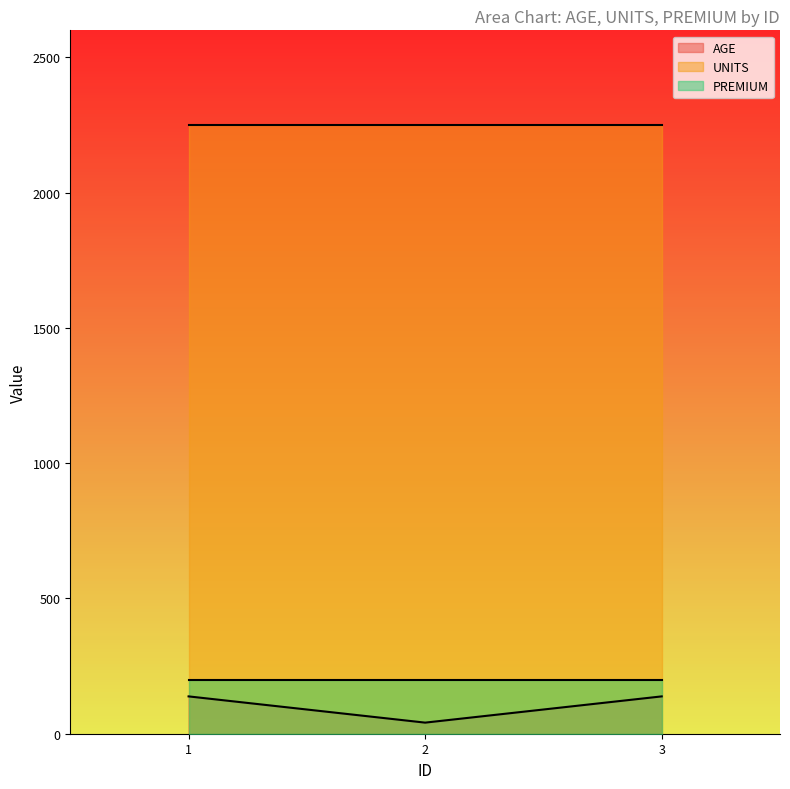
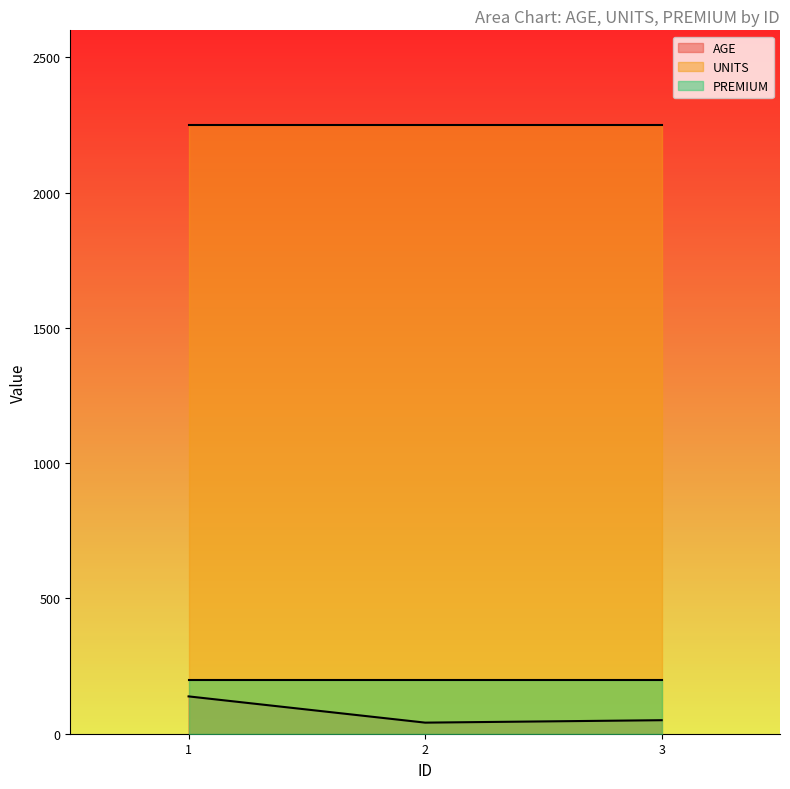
AGE, 3: 140 -> 50
